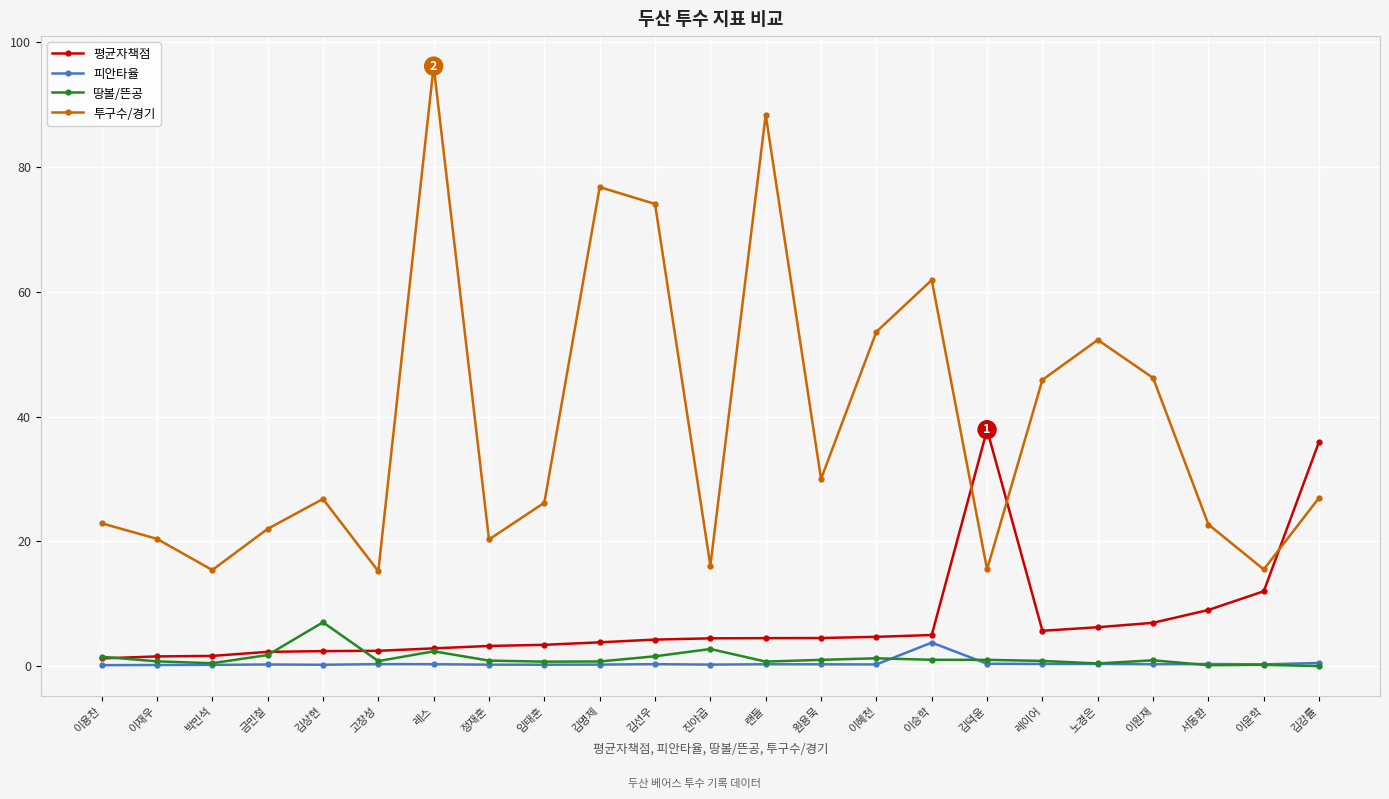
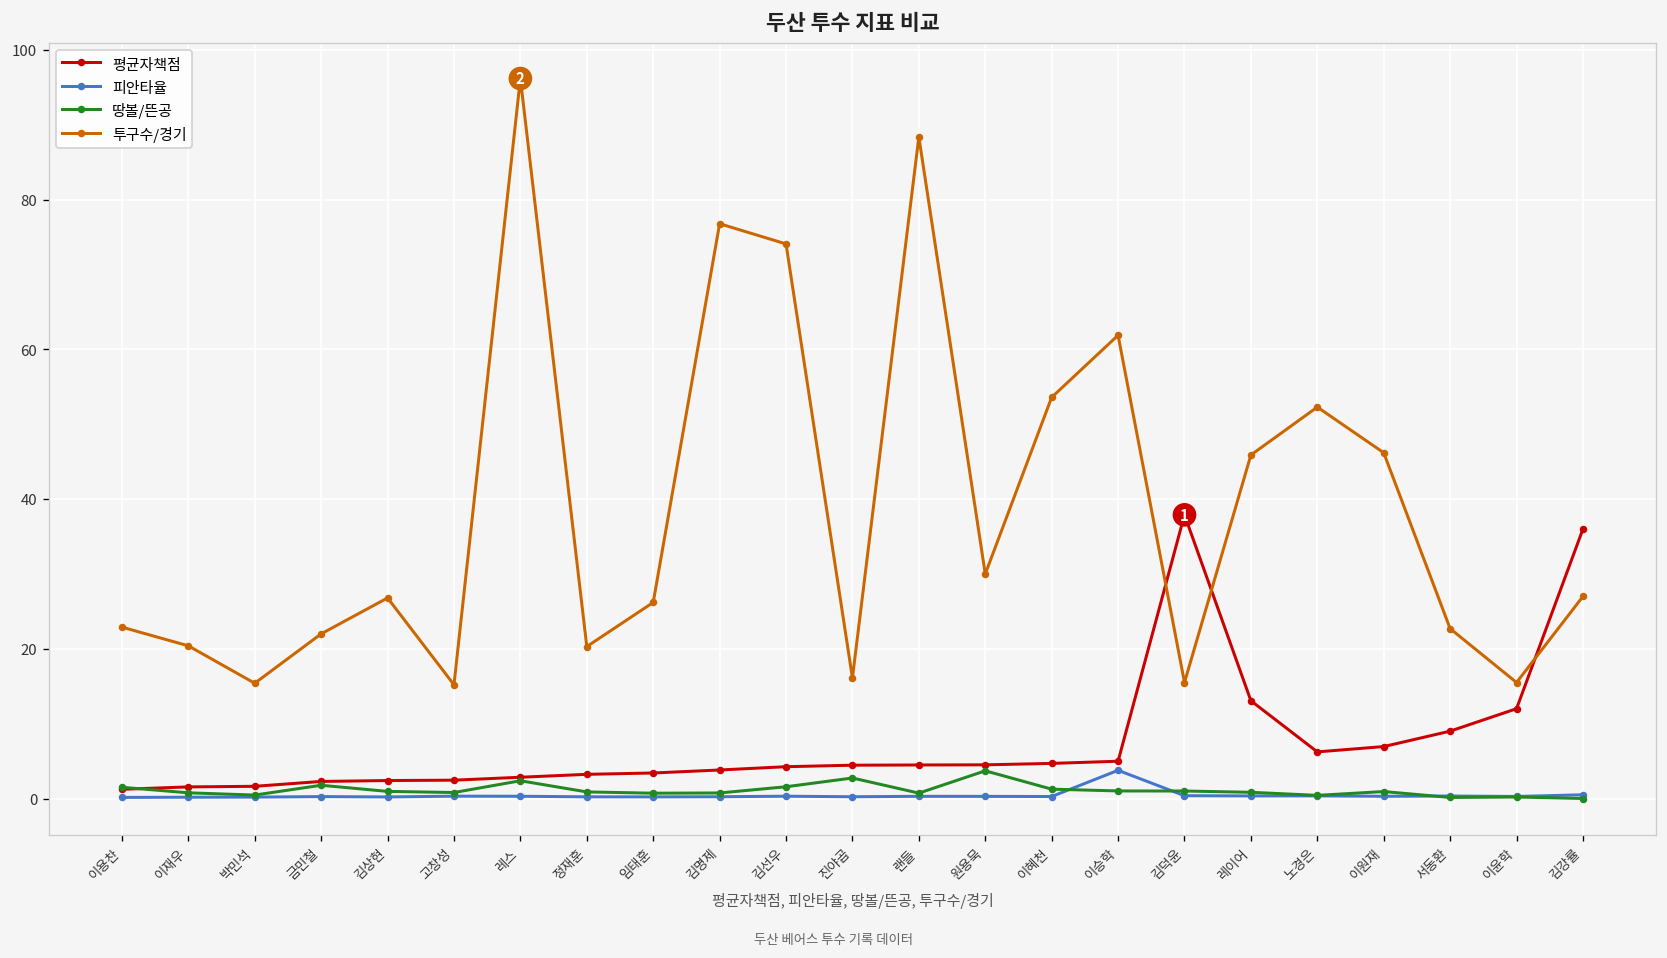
땅볼/뜬공, 김상현: 7 -> 1
땅볼/뜬공, 원용묵: 1 -> 4
평균자책점, 레이어: 6 -> 13
